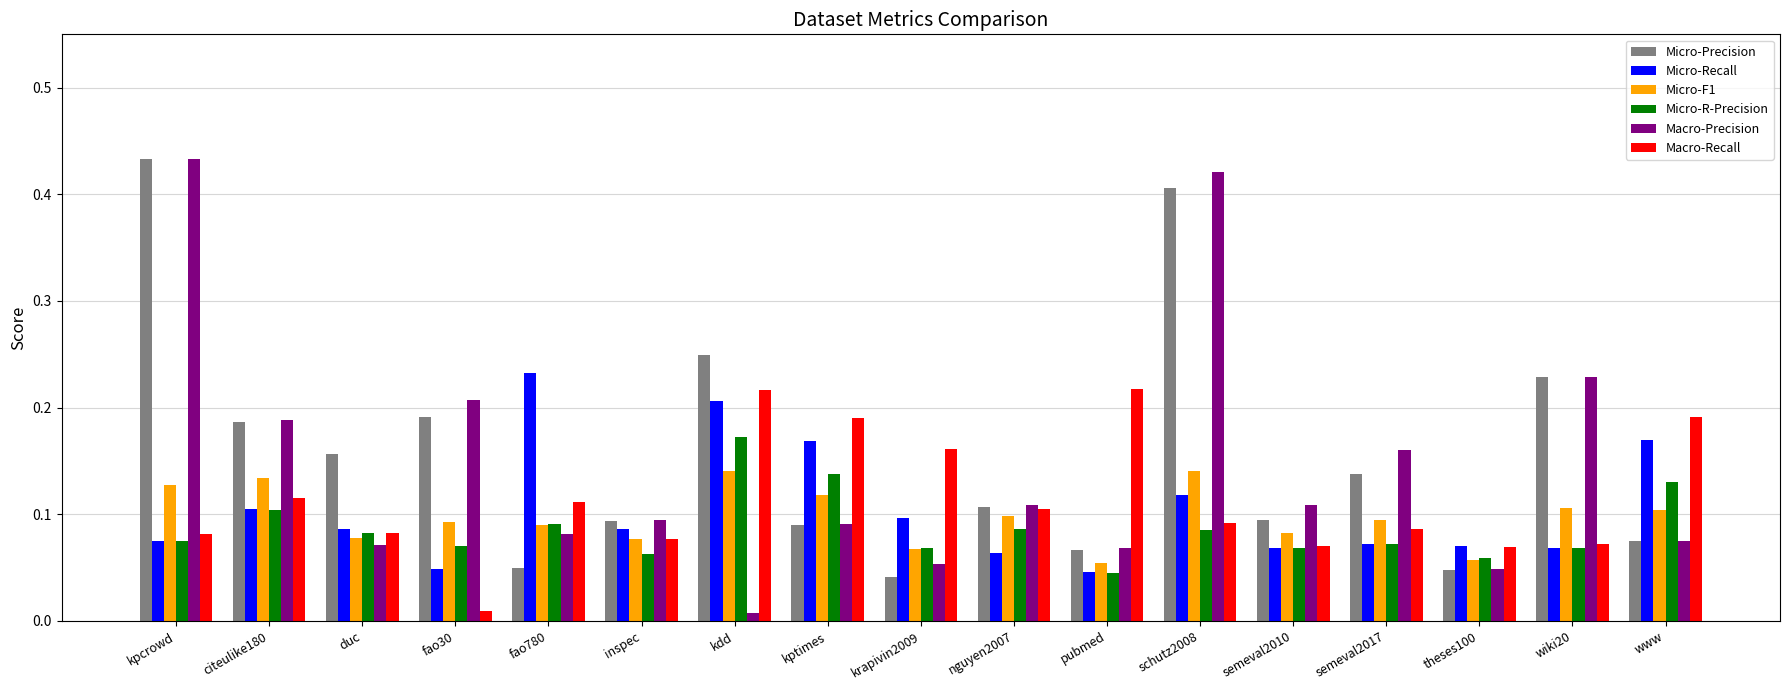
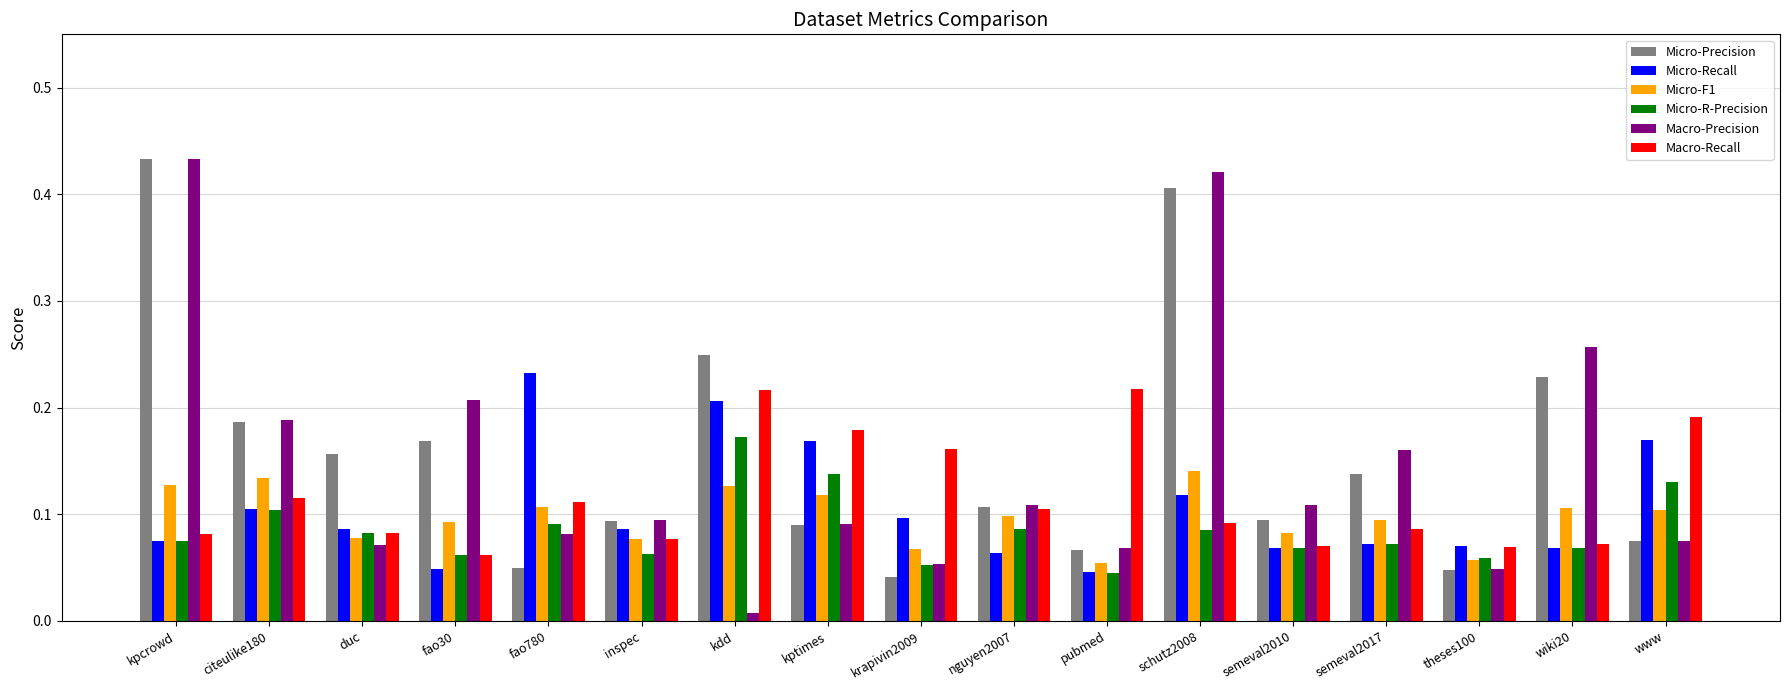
Micro-Precision, fao30: 0.192 -> 0.169
Micro-R-Precision, fao30: 0.070 -> 0.062
Macro-Recall, fao30: 0.010 -> 0.062
Micro-F1, fao780: 0.090 -> 0.107
Micro-F1, kdd: 0.141 -> 0.127
Macro-Recall, kptimes: 0.191 -> 0.179
Micro-R-Precision, krapivin2009: 0.069 -> 0.052
Macro-Precision, wiki20: 0.229 -> 0.257
